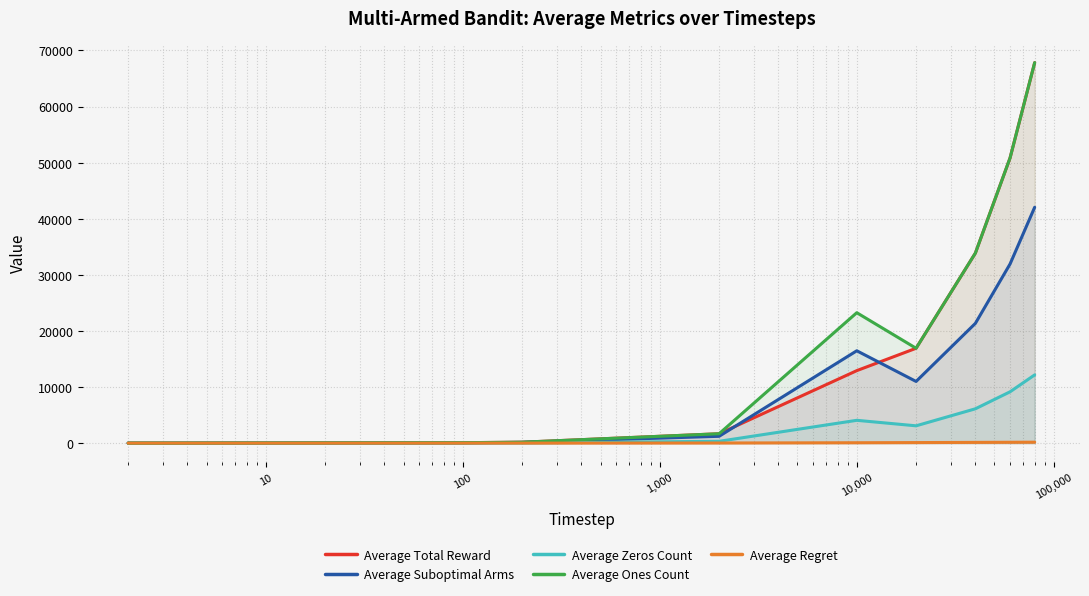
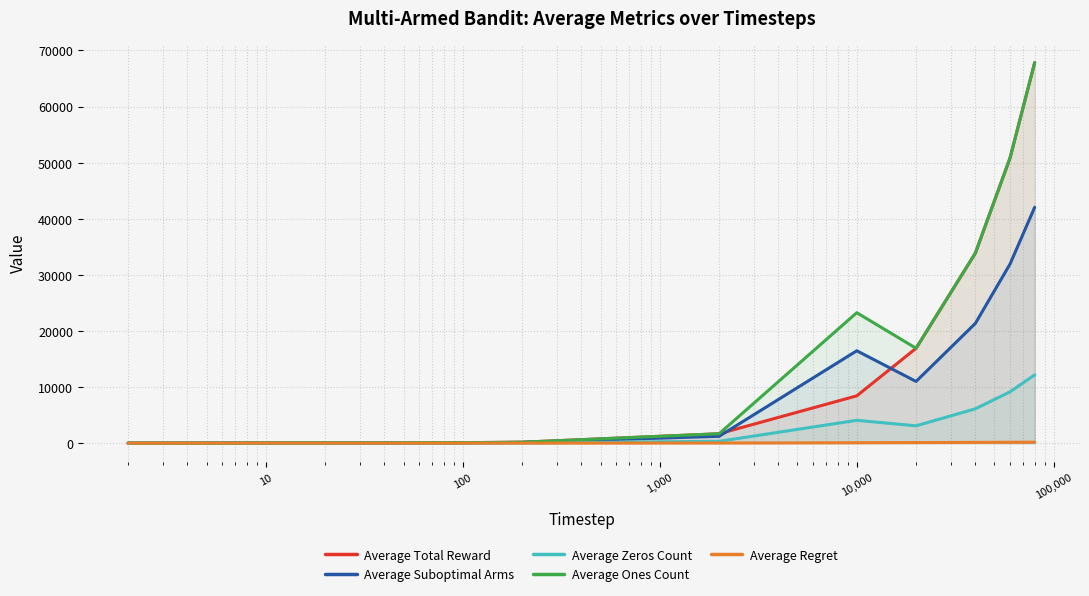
Average Total Reward, 10,000: 13000 -> 8000
